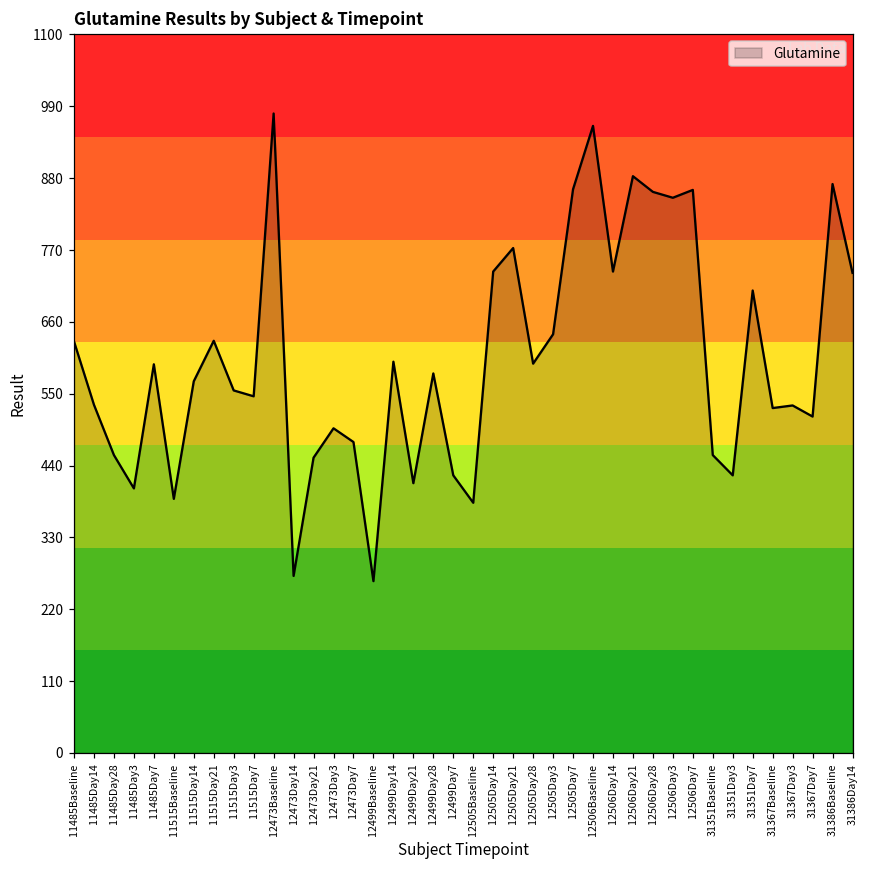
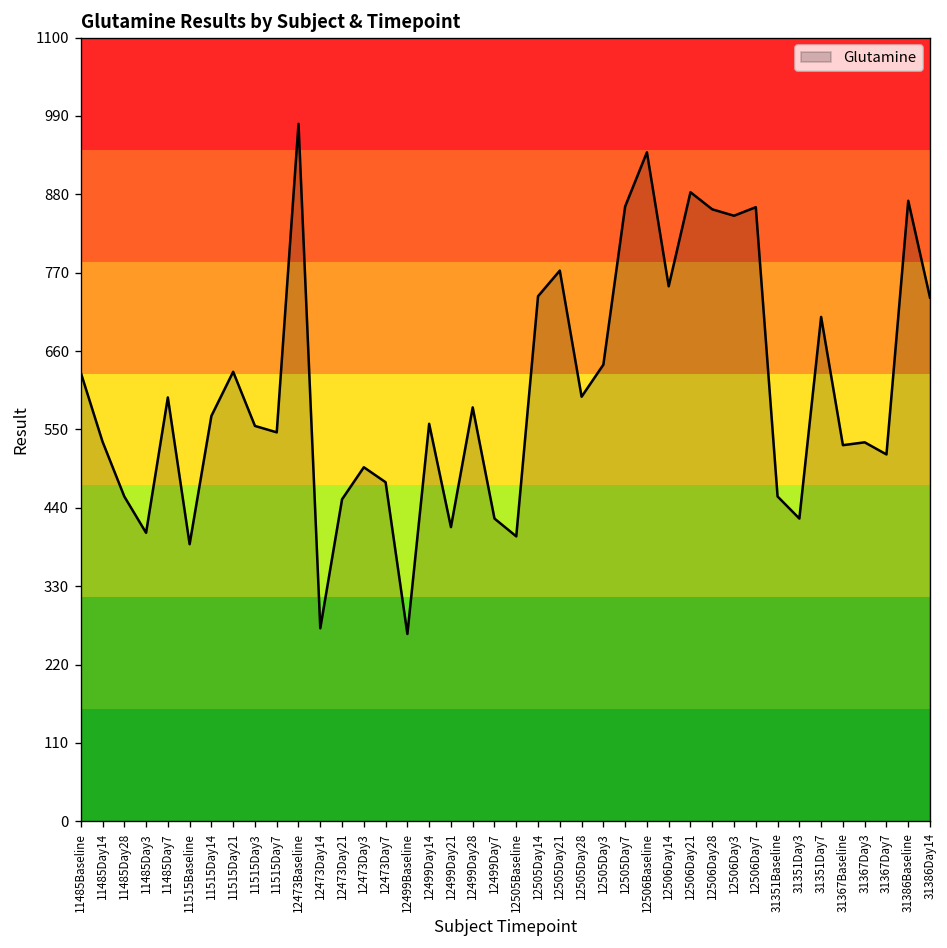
12499Day14: 600 -> 560
12505Baseline: 380 -> 400
12506Baseline: 960 -> 940
12506Day14: 740 -> 750
